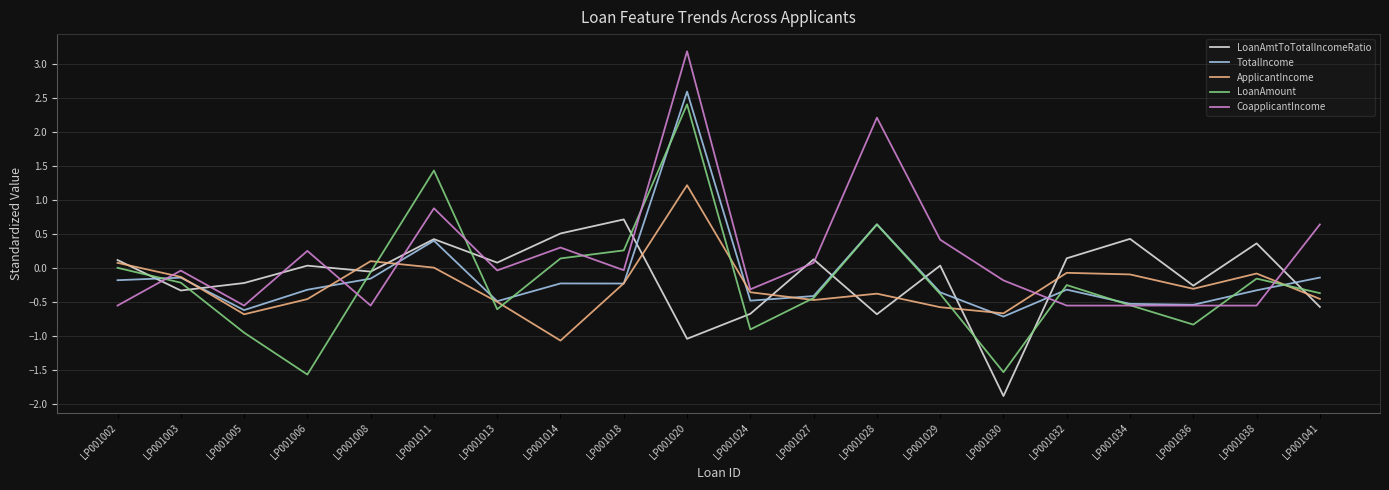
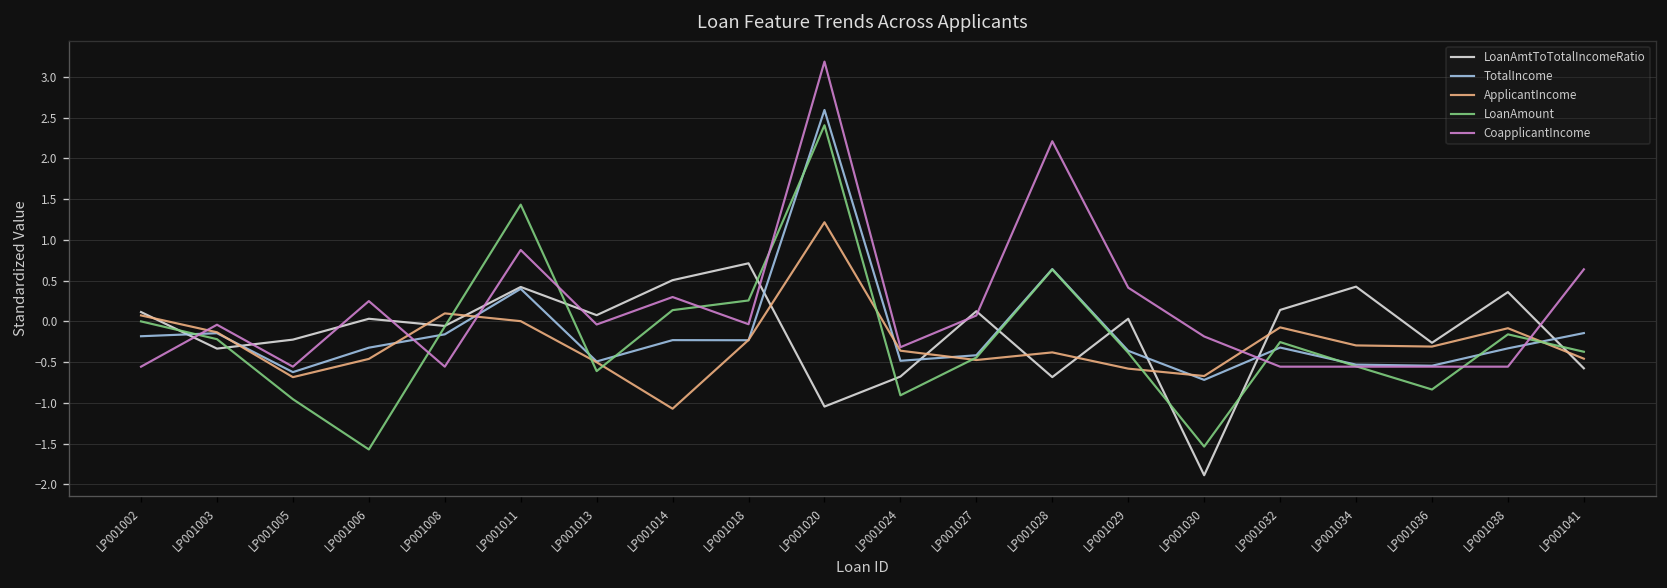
ApplicantIncome, LP001034: -0.1 -> -0.3
